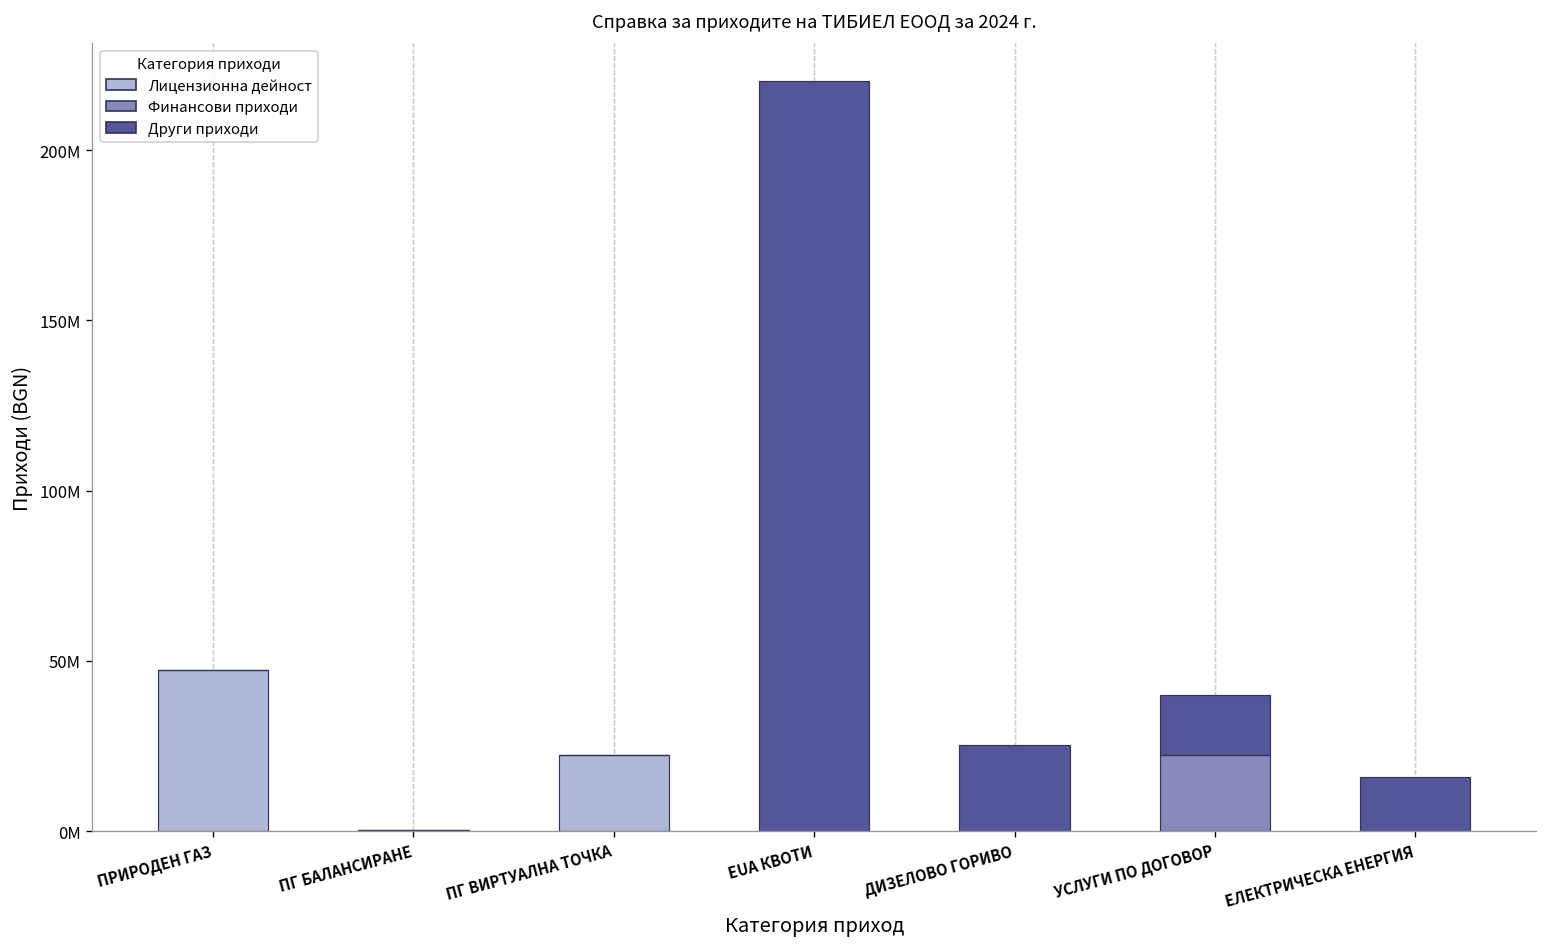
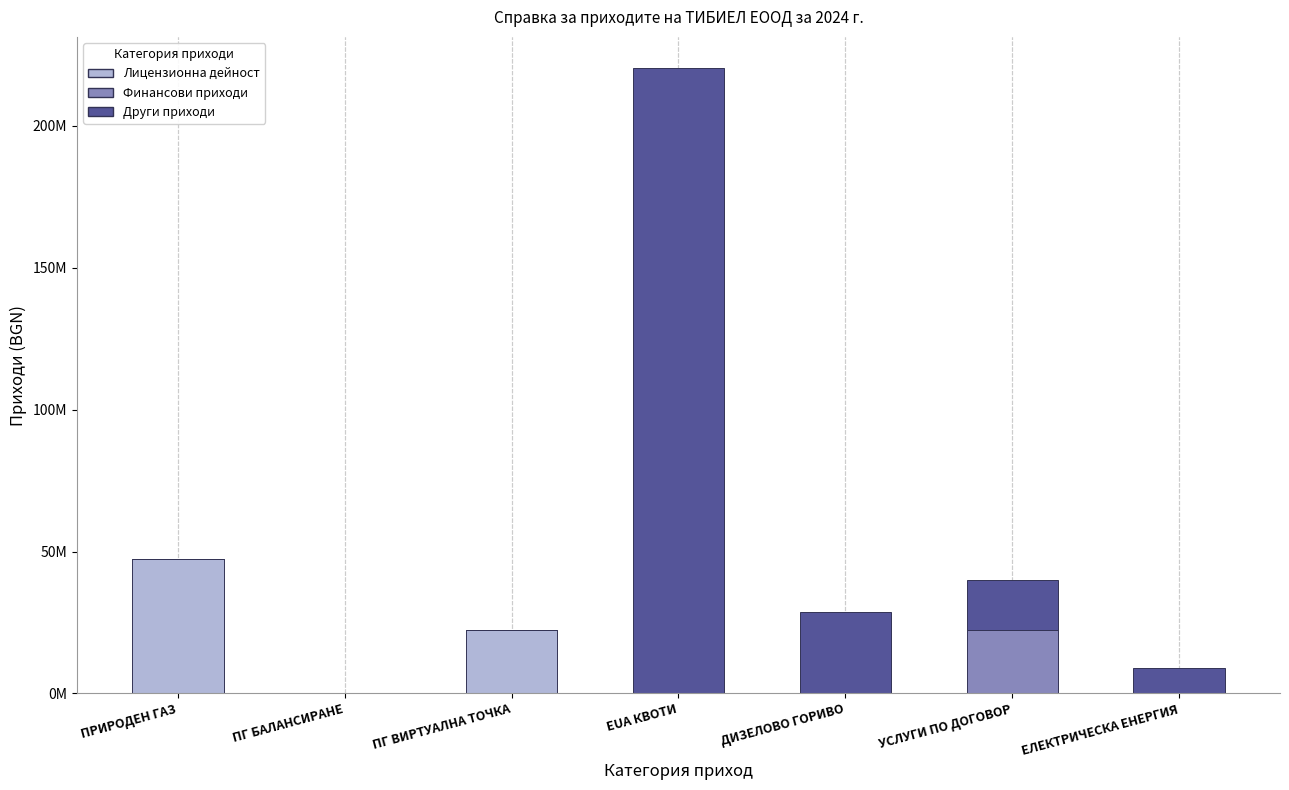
Други приходи, ДИЗЕЛОВО ГОРИВО: 25000000 -> 29000000
Други приходи, ЕЛЕКТРИЧЕСКА ЕНЕРГИЯ: 16000000 -> 9000000
